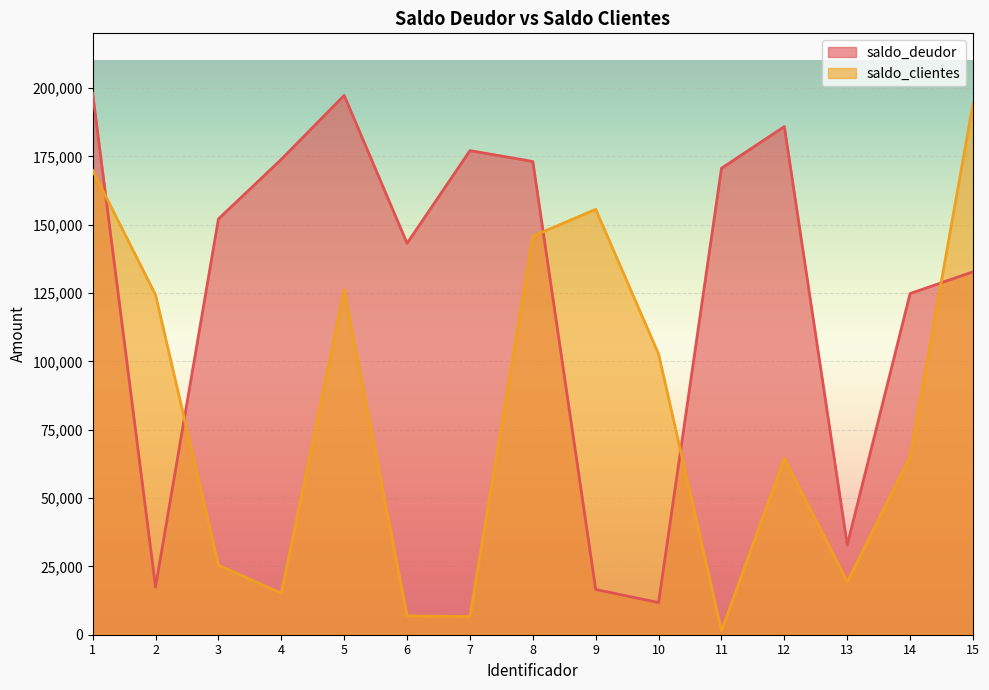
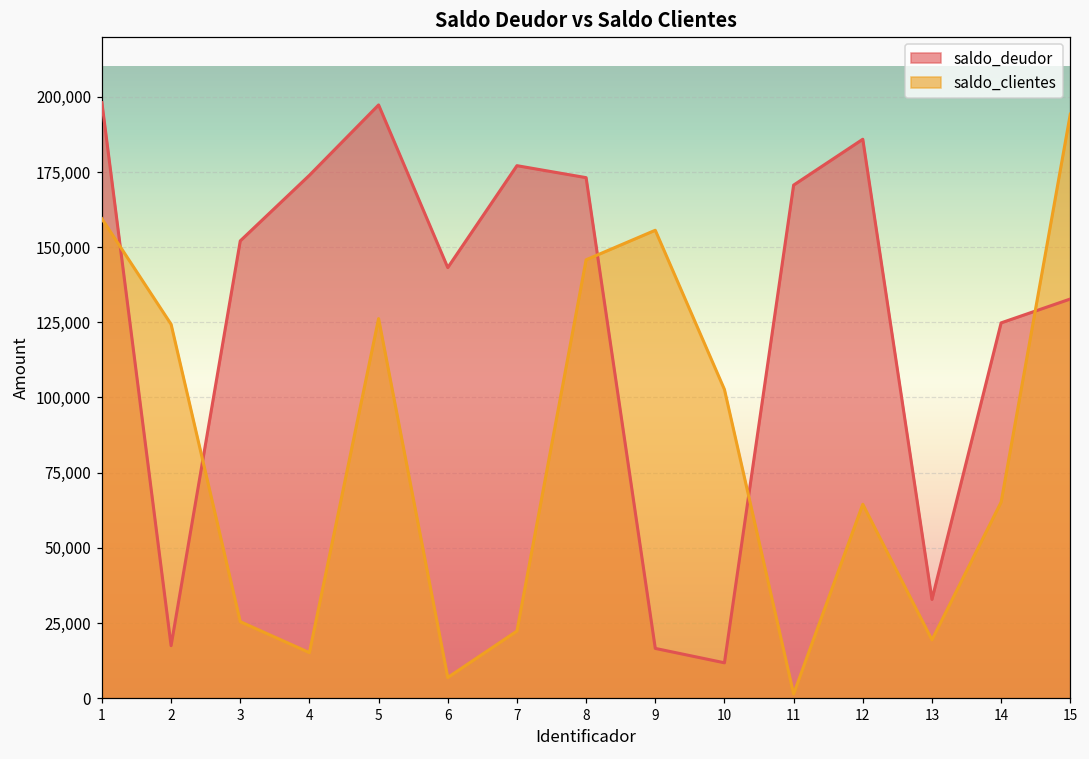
saldo_clientes, 1: 170,000 -> 159,000
saldo_clientes, 7: 7,000 -> 22,000
